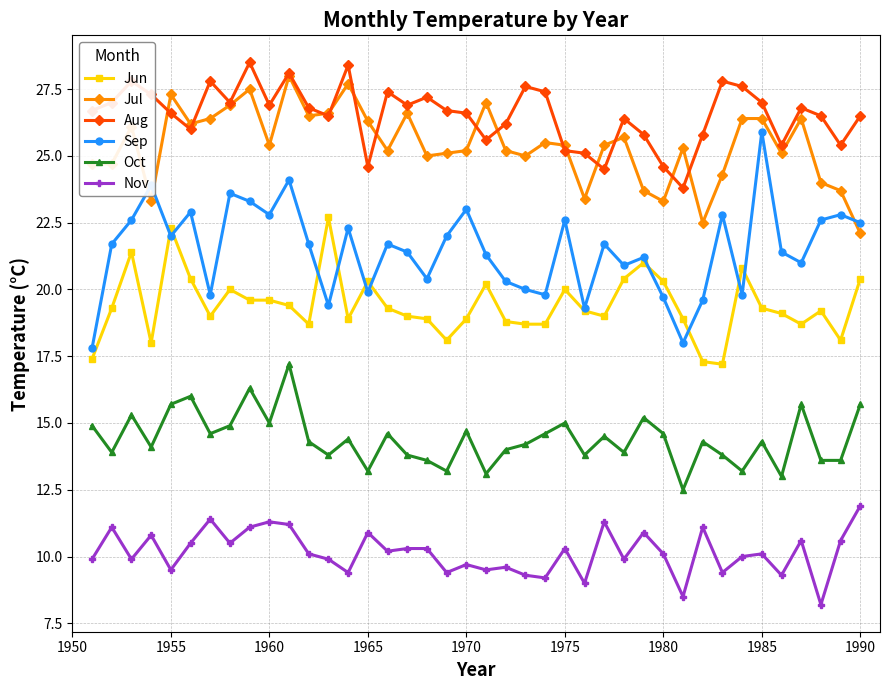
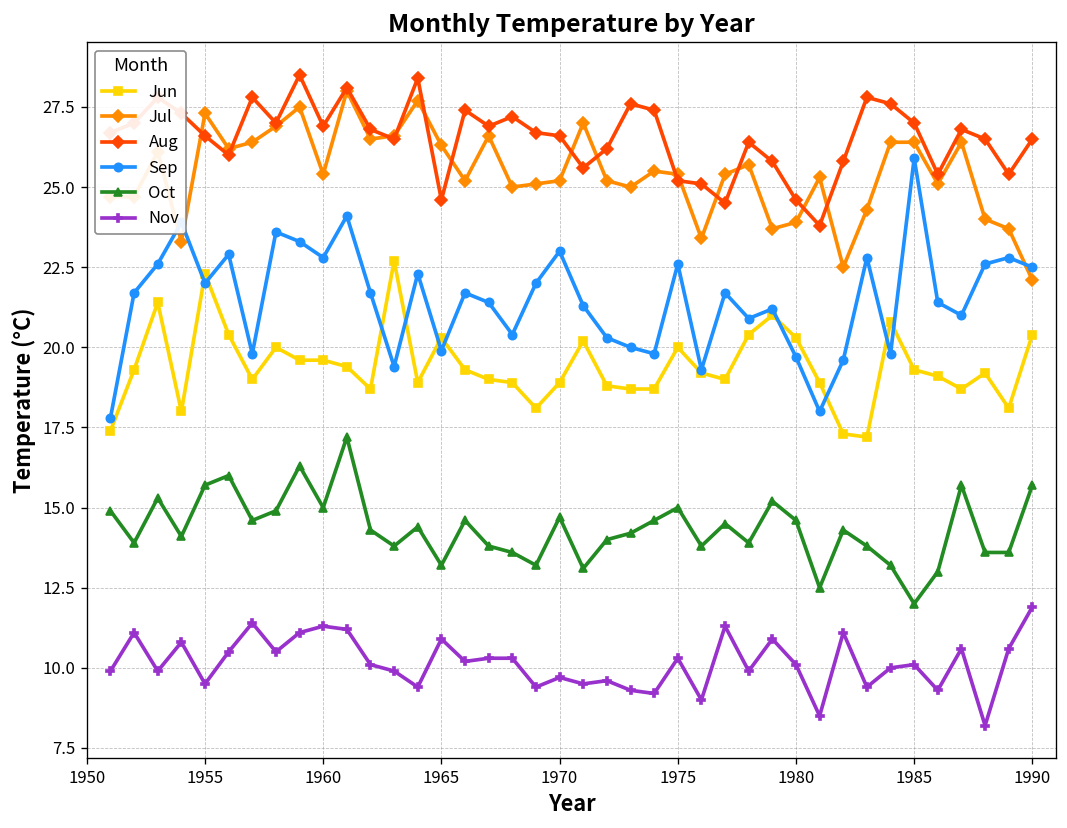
Jul, 1980: 23.3 -> 23.9
Oct, 1985: 14.3 -> 12.0
